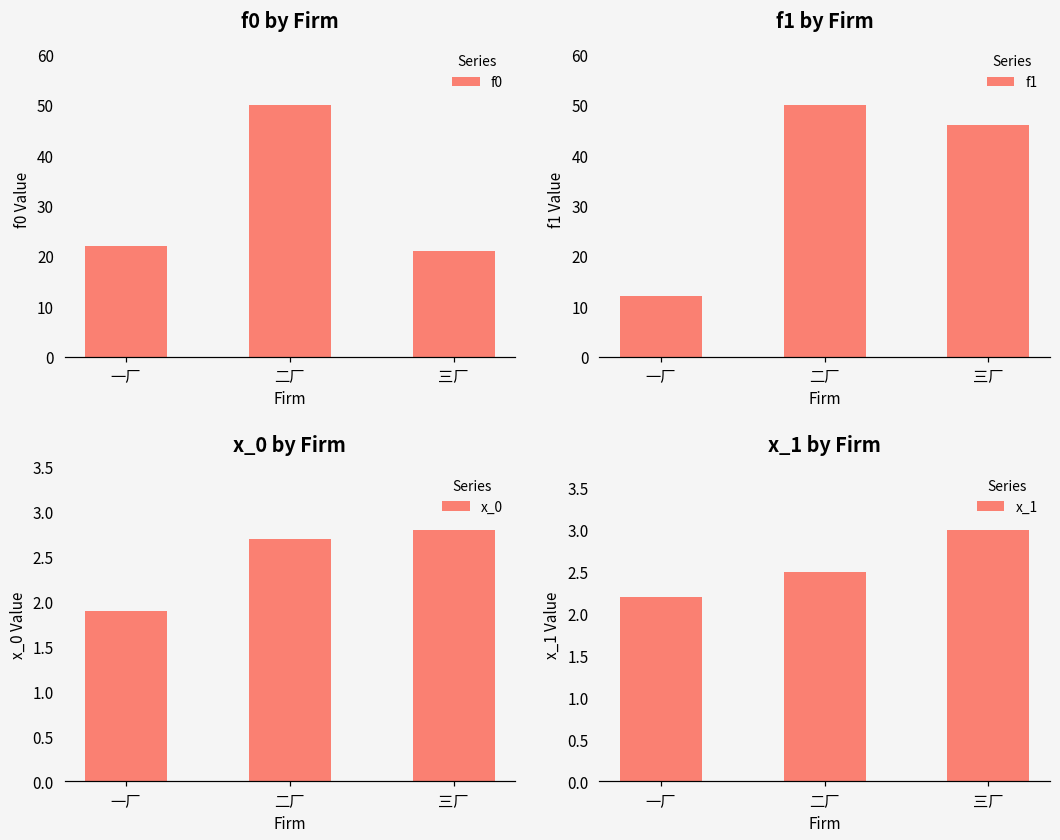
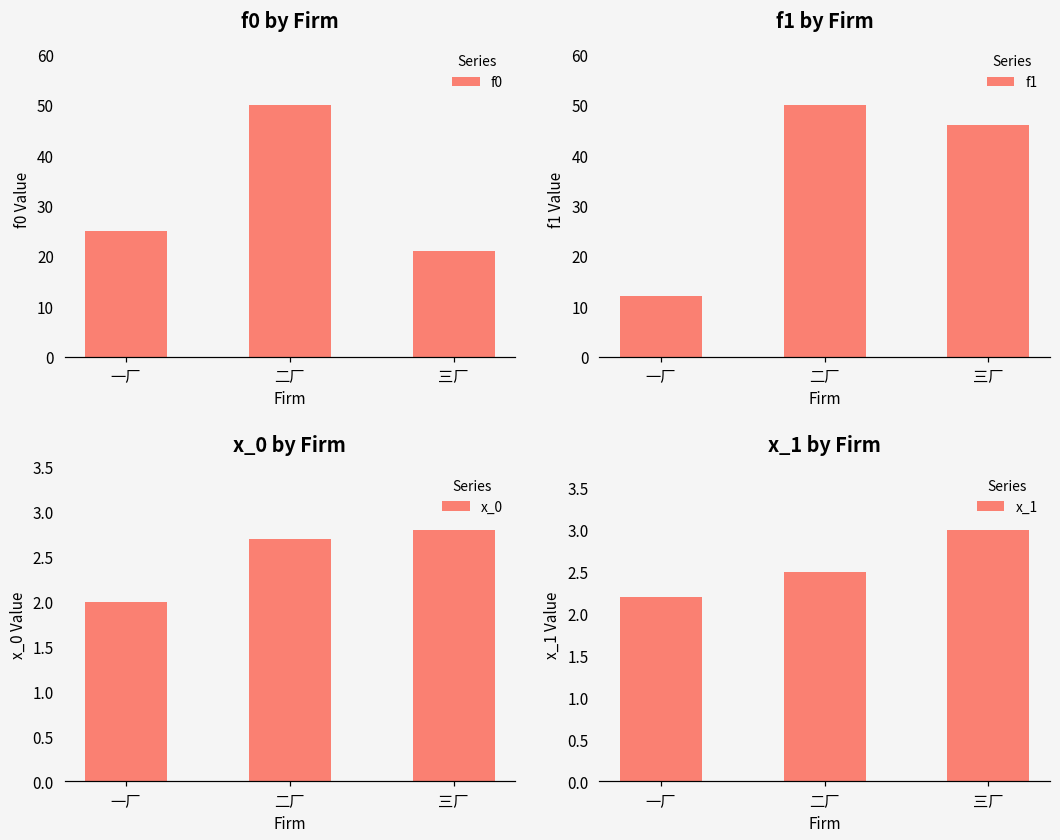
f0 by Firm, 一厂: 22 -> 25
x_0 by Firm, 一厂: 1.9 -> 2.0
